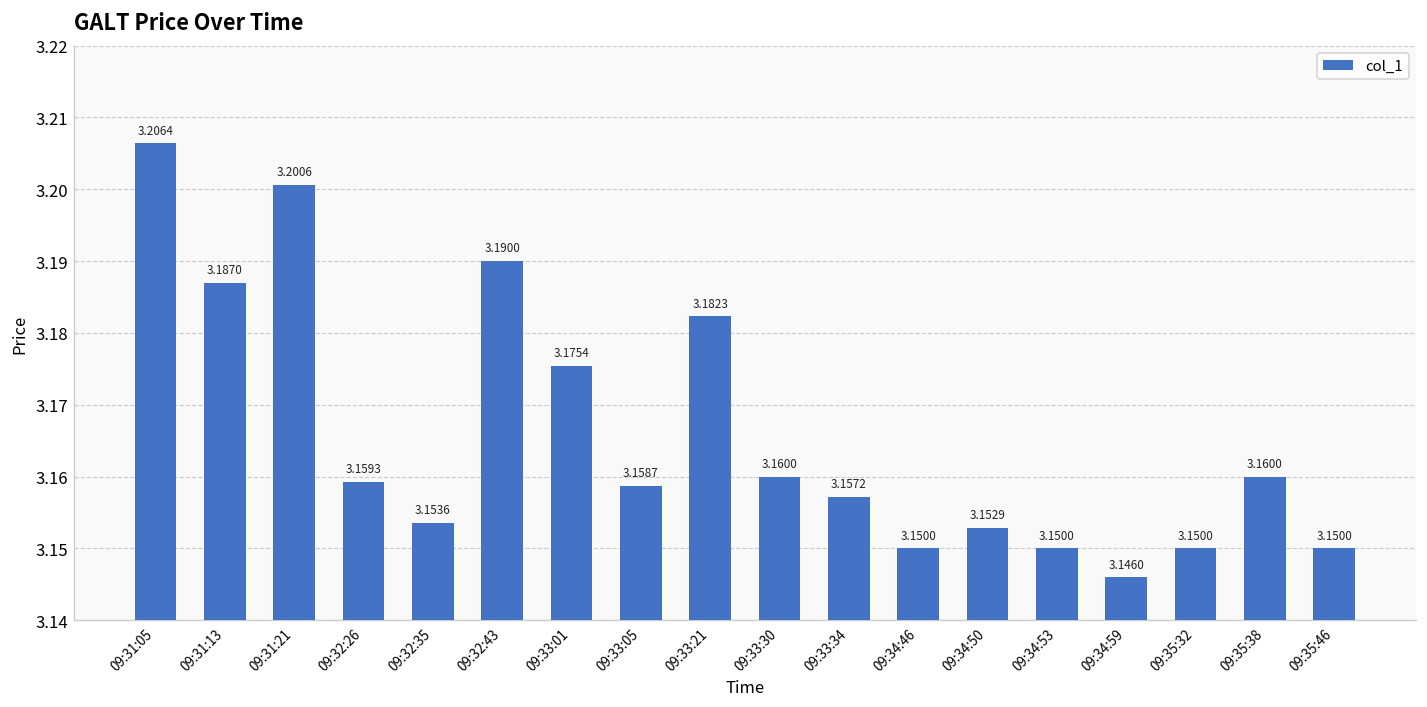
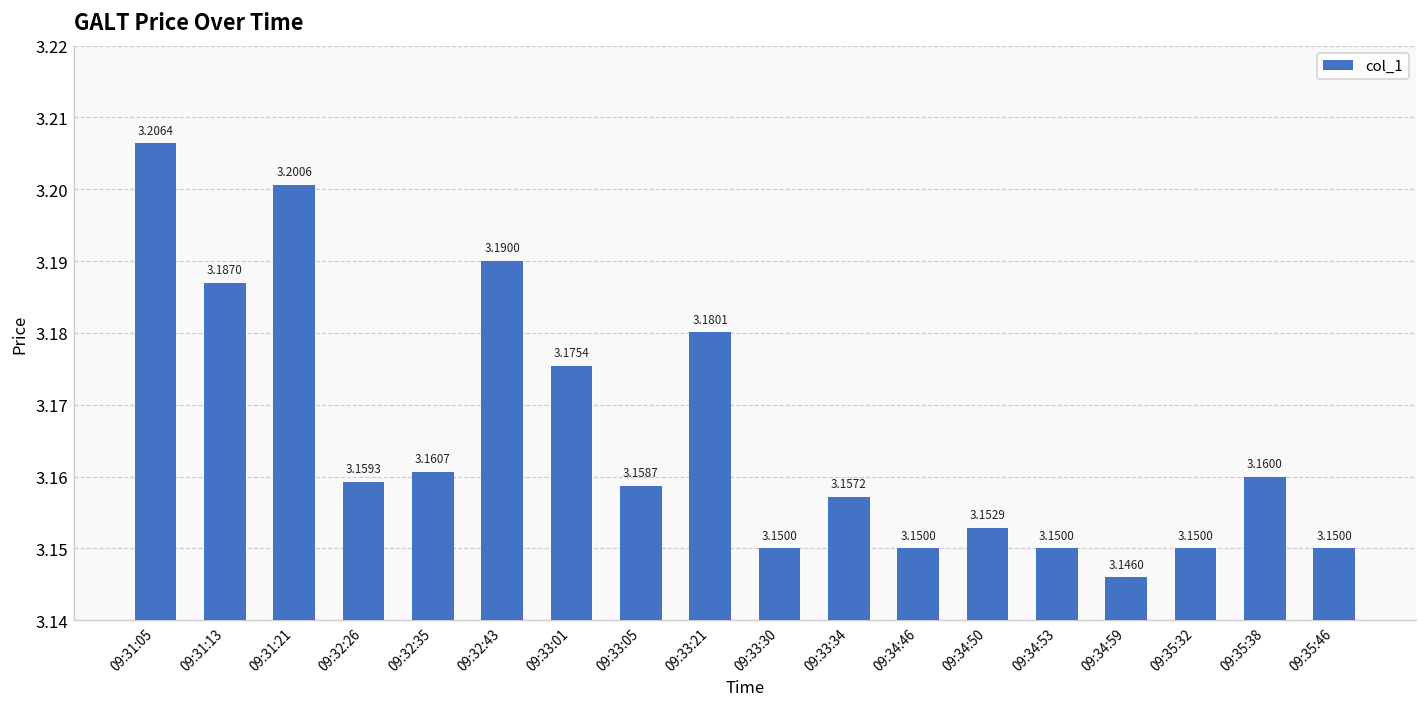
09:32:35: 3.1536 -> 3.1607
09:33:21: 3.1823 -> 3.1801
09:33:30: 3.1600 -> 3.1500
